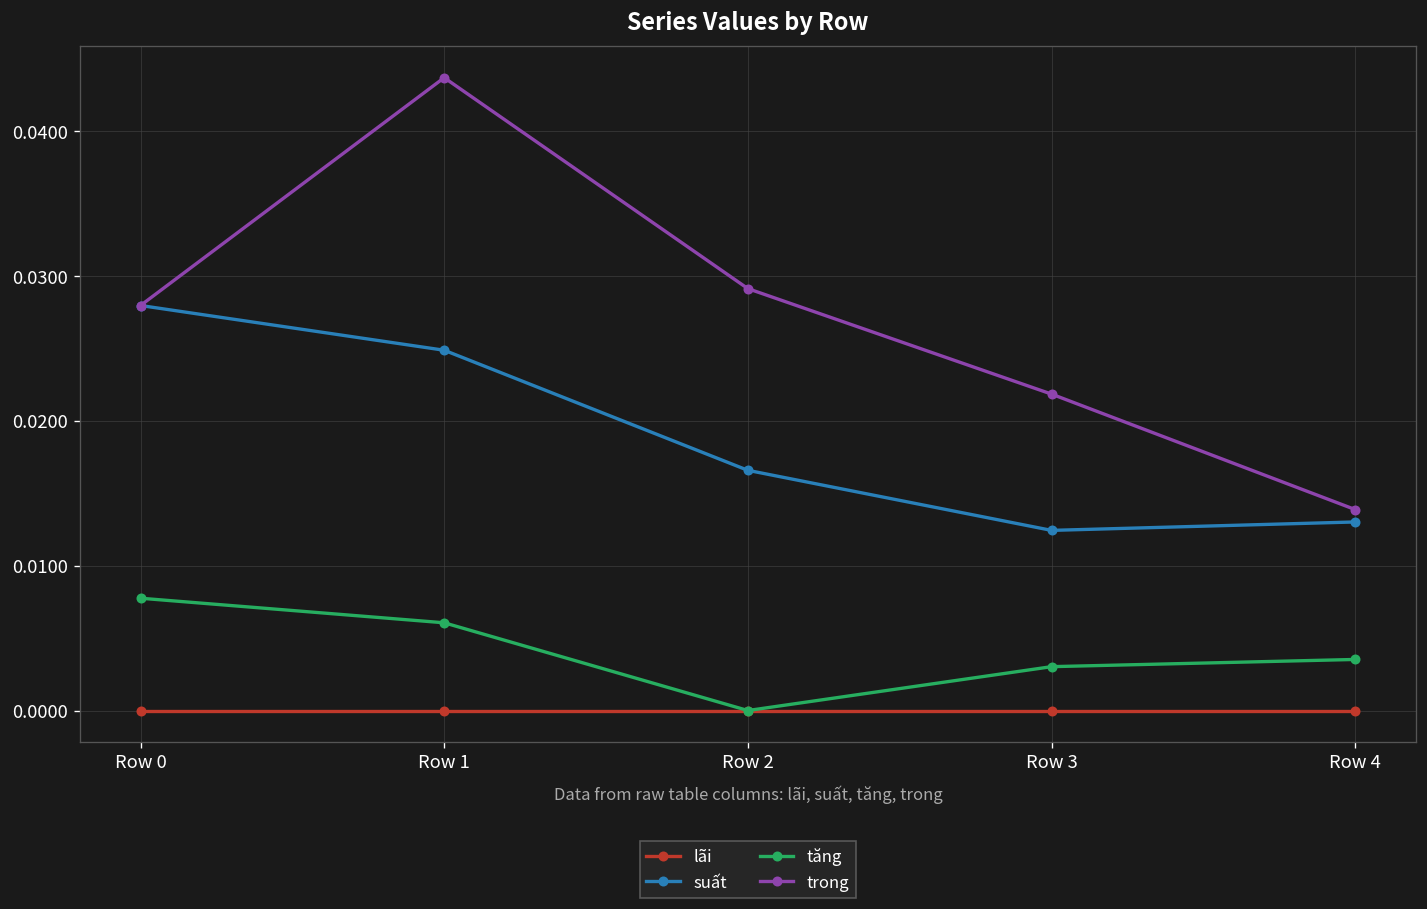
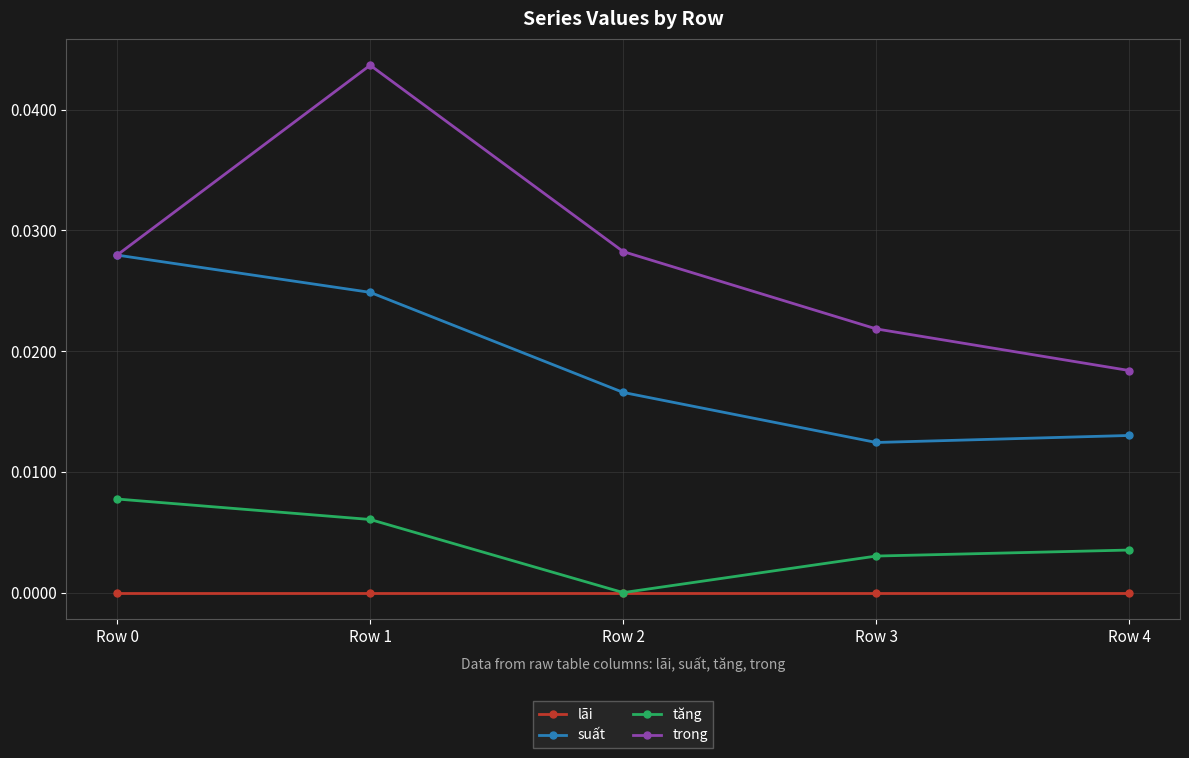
trong, Row 2: 0.0291 -> 0.0282
trong, Row 4: 0.0139 -> 0.0184
